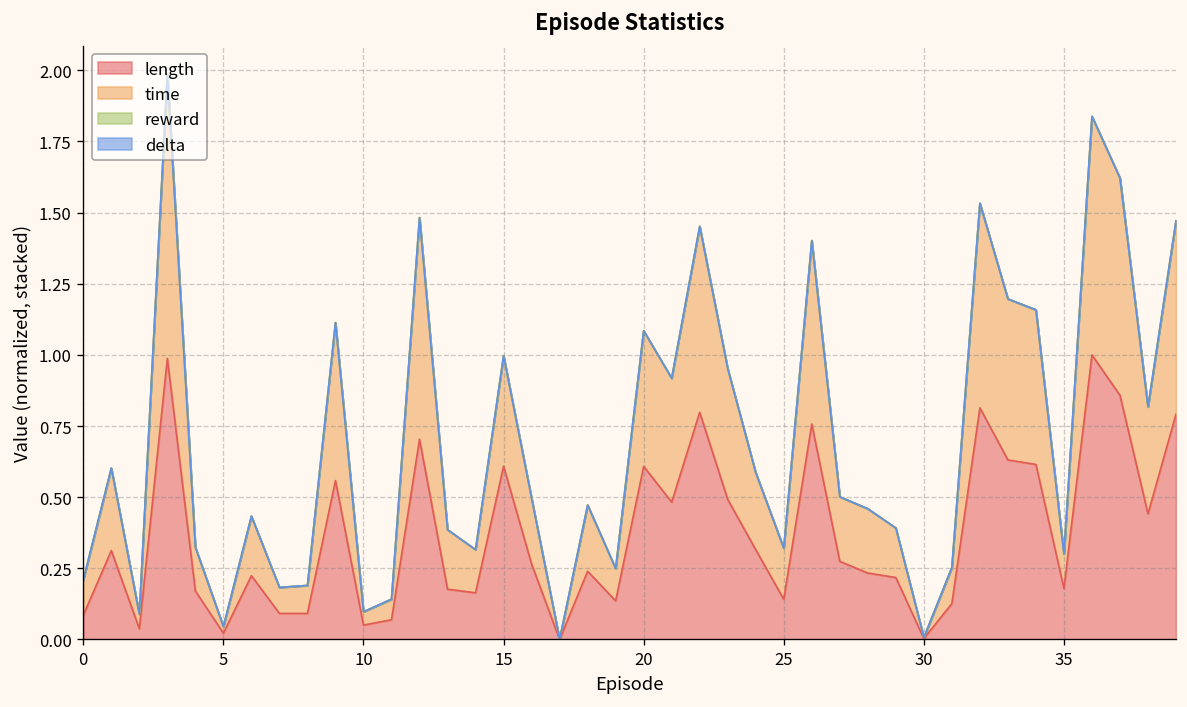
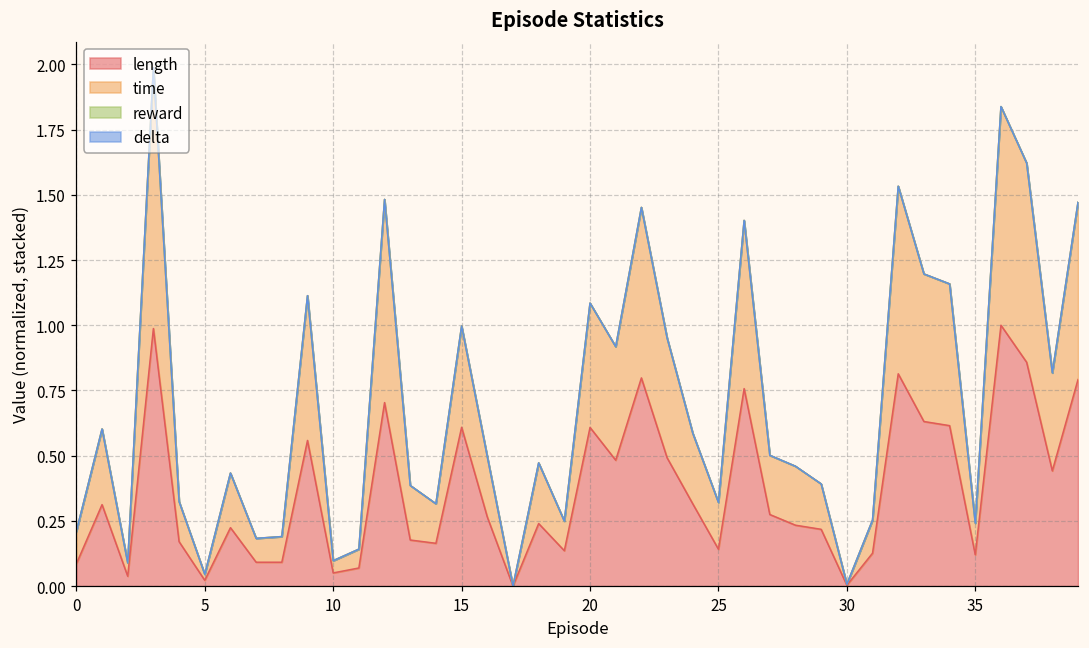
length, 35: 0.18 -> 0.12
